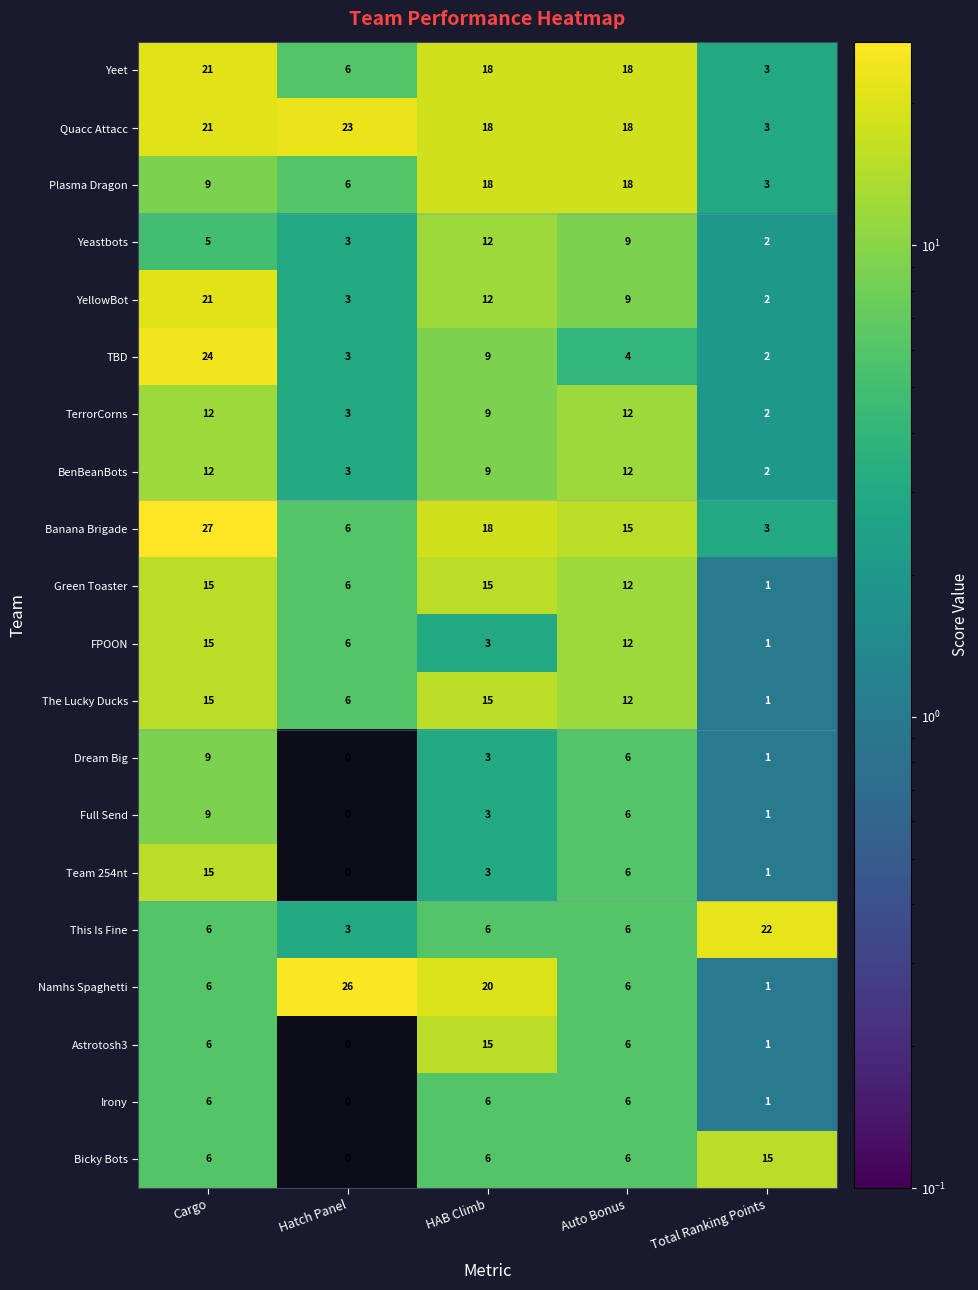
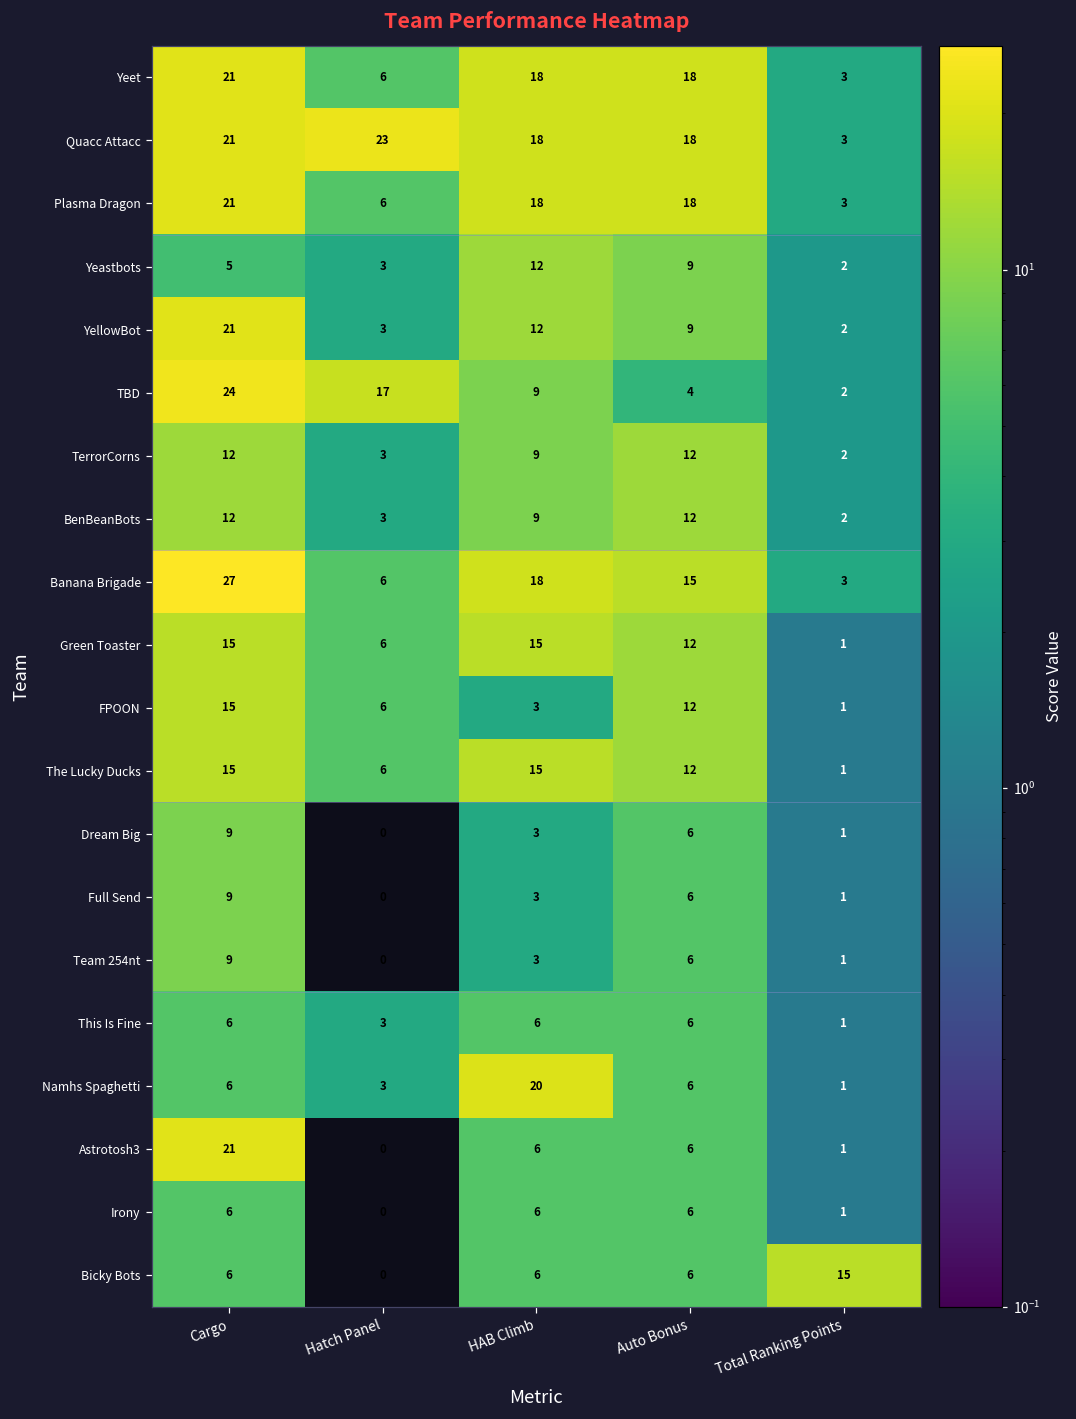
Plasma Dragon, Cargo: 9 -> 21
TBD, Hatch Panel: 3 -> 17
Team 254nt, Cargo: 15 -> 9
This Is Fine, Total Ranking Points: 22 -> 1
Namhs Spaghetti, Hatch Panel: 26 -> 3
Astrotosh3, Cargo: 6 -> 21
Astrotosh3, HAB Climb: 15 -> 6
